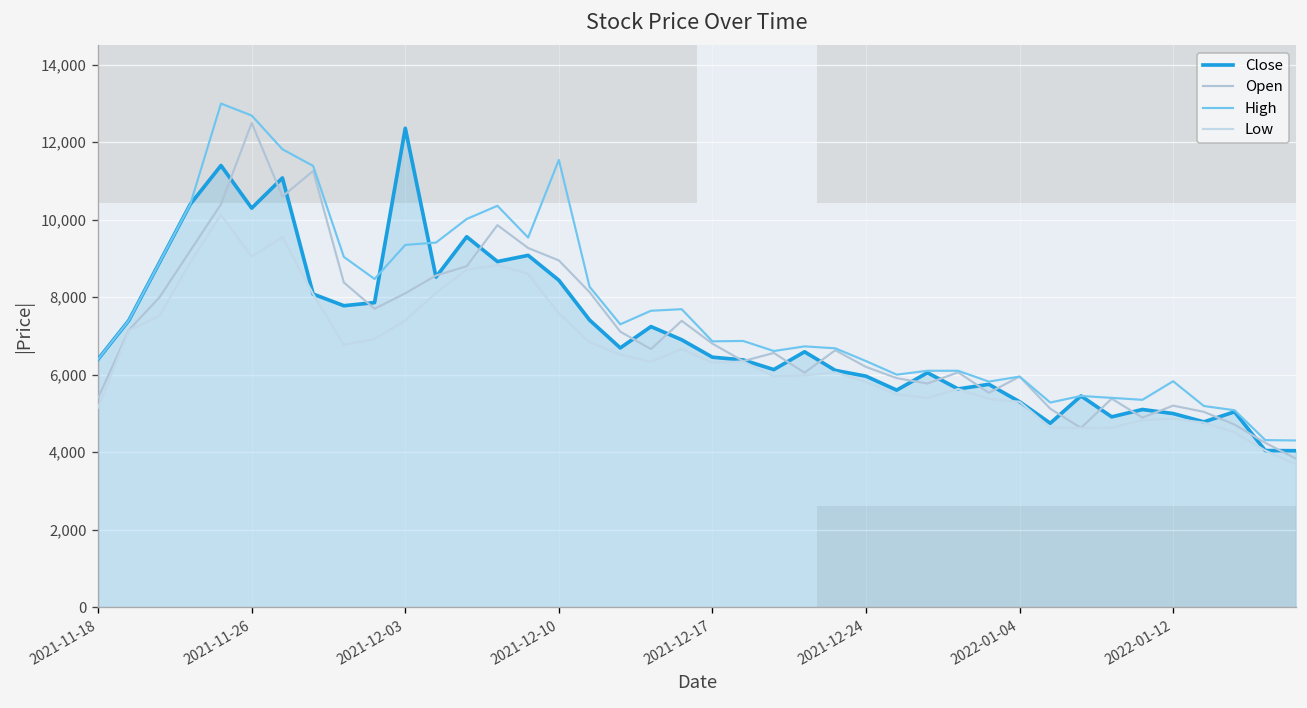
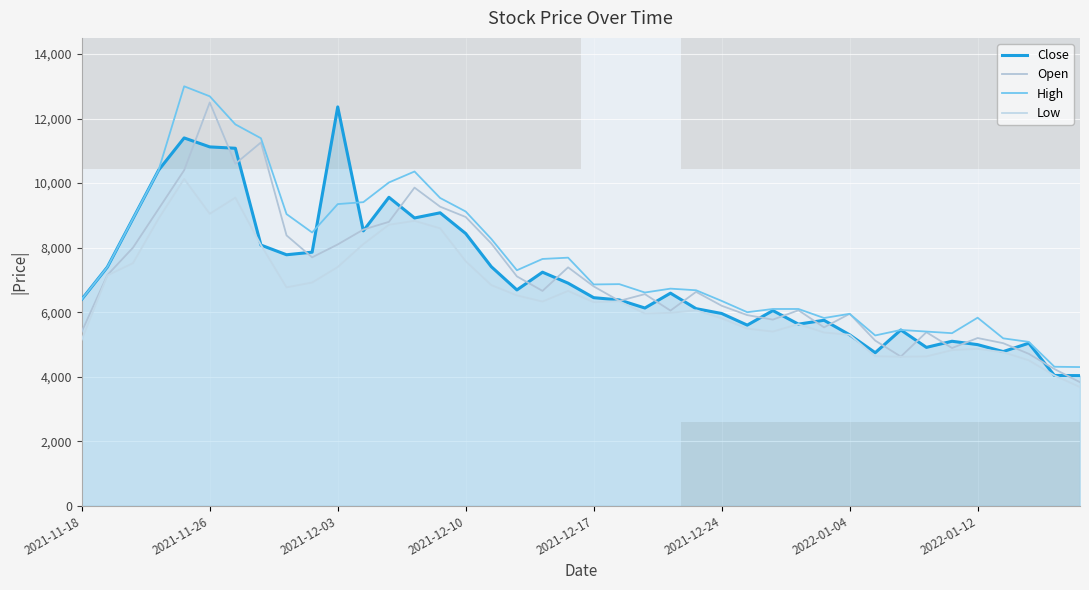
Close, 2021-11-26: 10,300 -> 11,100
High, 2021-12-10: 11,500 -> 9,100
